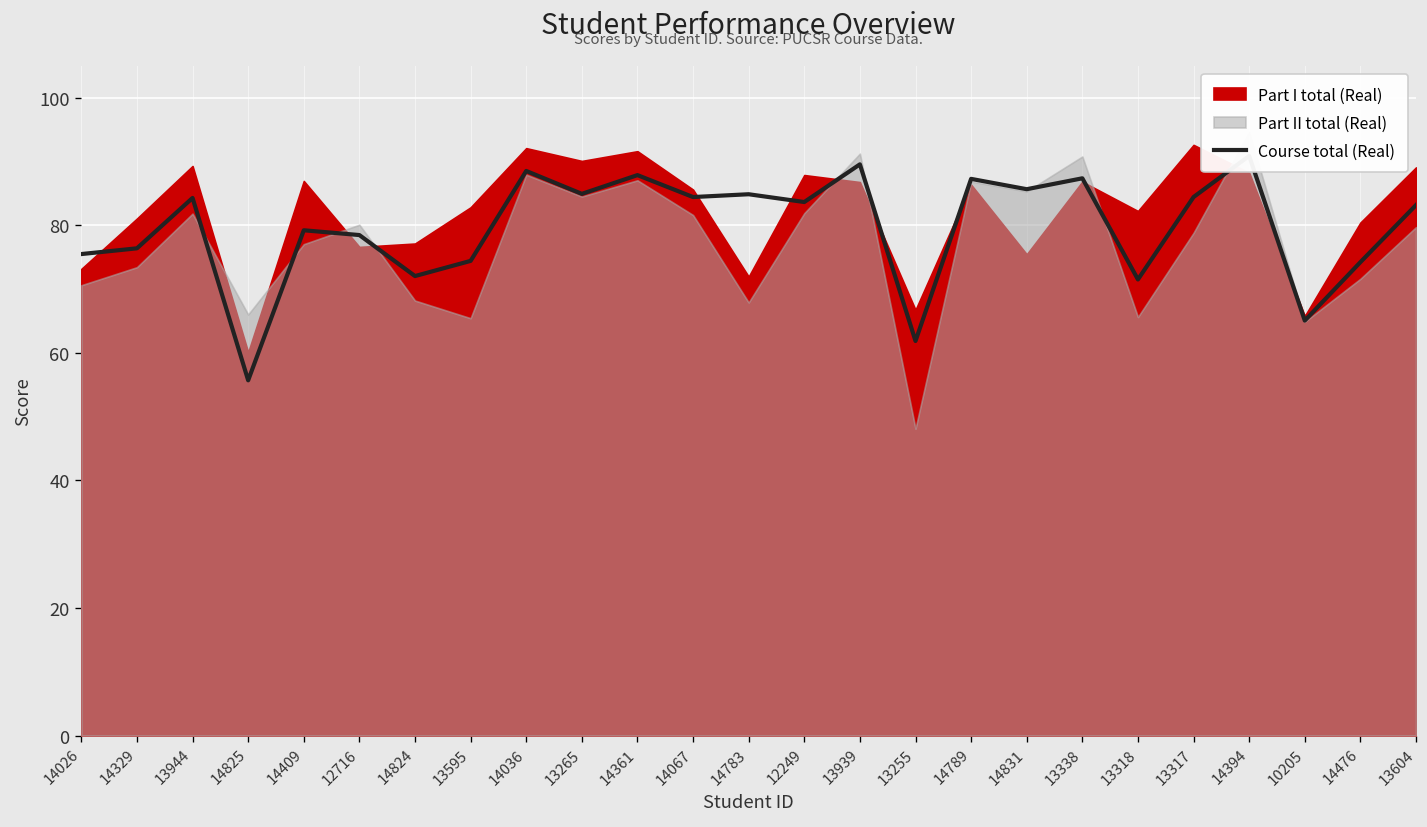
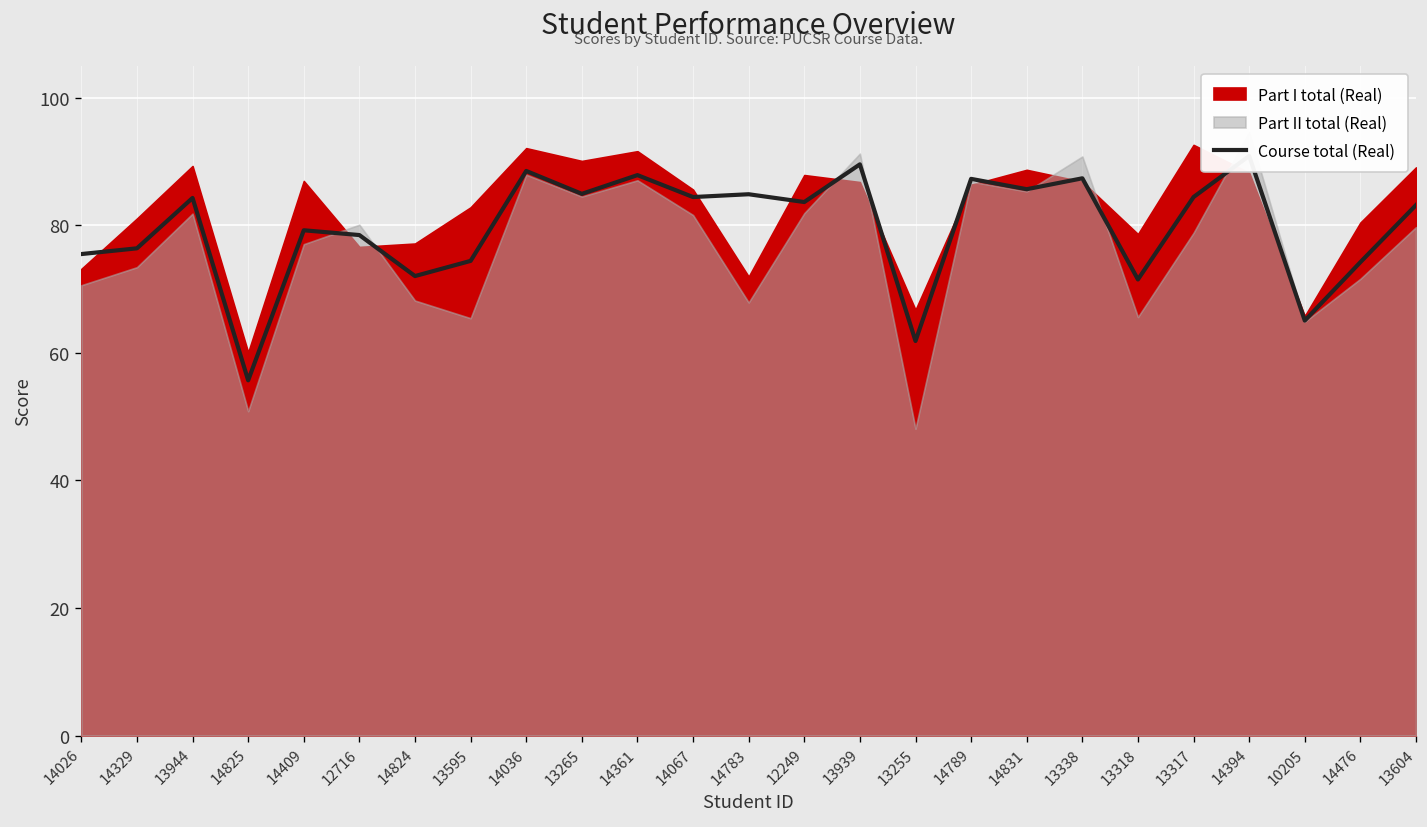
Part II total (Real), 14825: 66 -> 51
Part I total (Real), 14831: 75 -> 89
Part I total (Real), 13318: 82 -> 79
